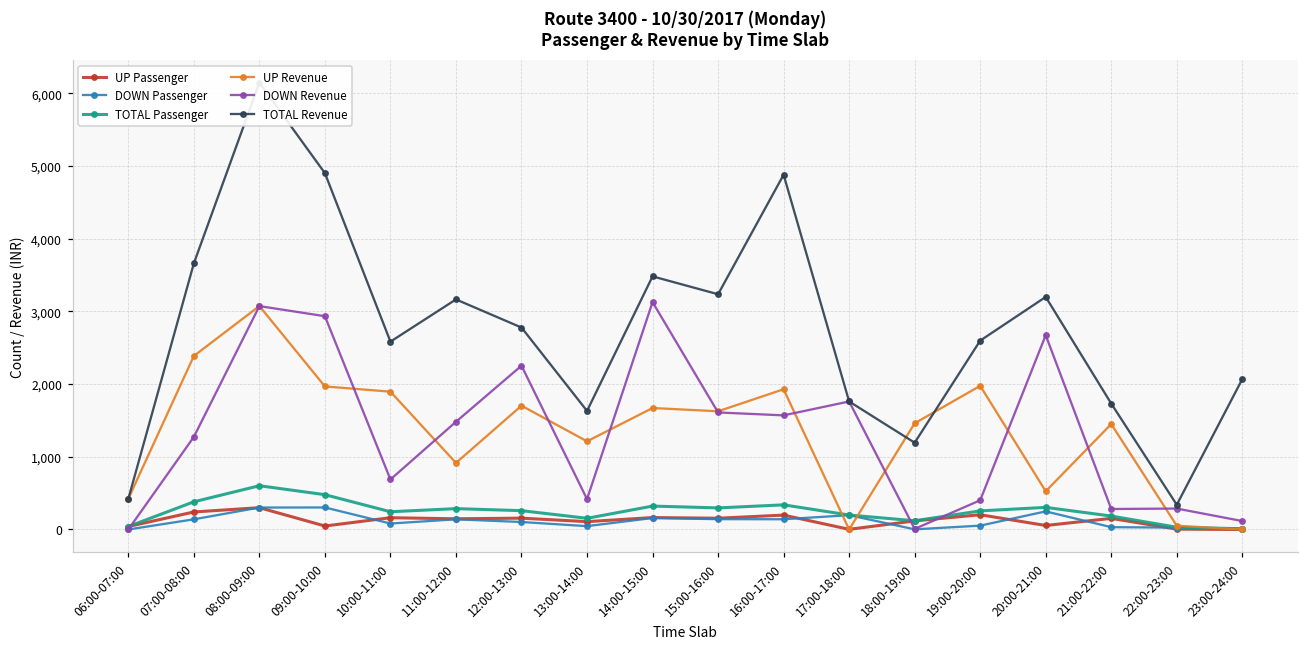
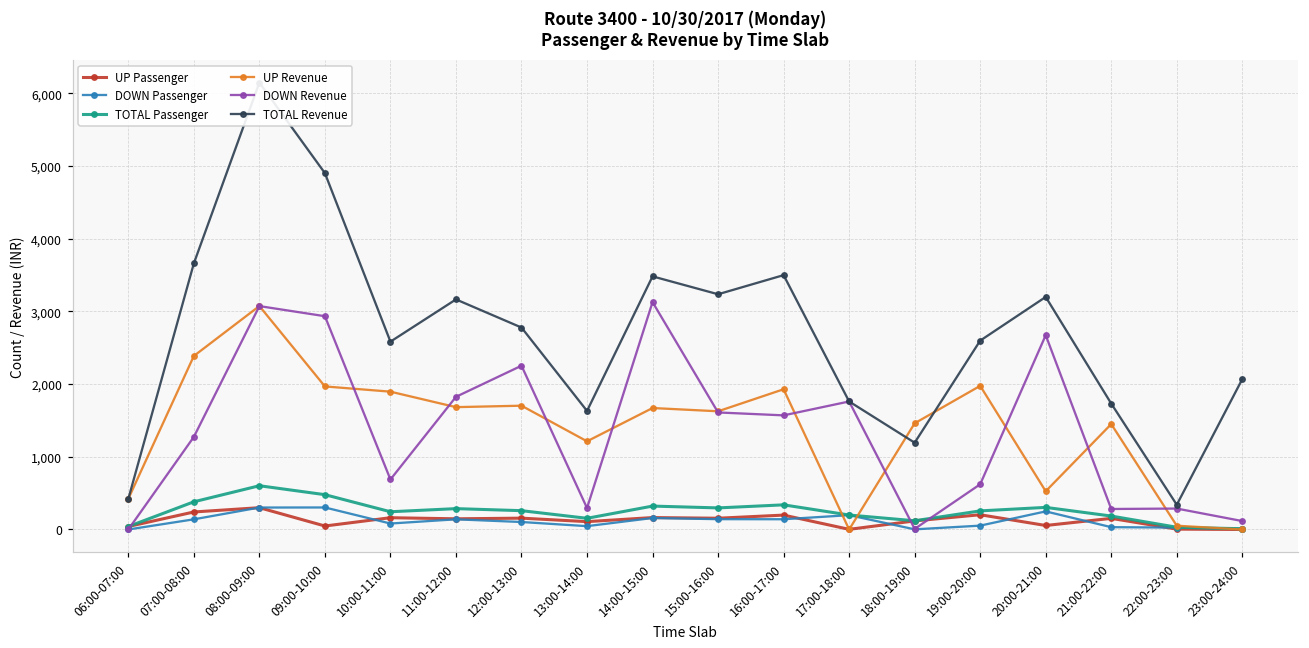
UP Revenue, 11:00-12:00: 900 -> 1,700
DOWN Revenue, 11:00-12:00: 1,500 -> 1,800
DOWN Revenue, 13:00-14:00: 400 -> 300
TOTAL Revenue, 16:00-17:00: 4,900 -> 3,500
DOWN Revenue, 19:00-20:00: 400 -> 600
